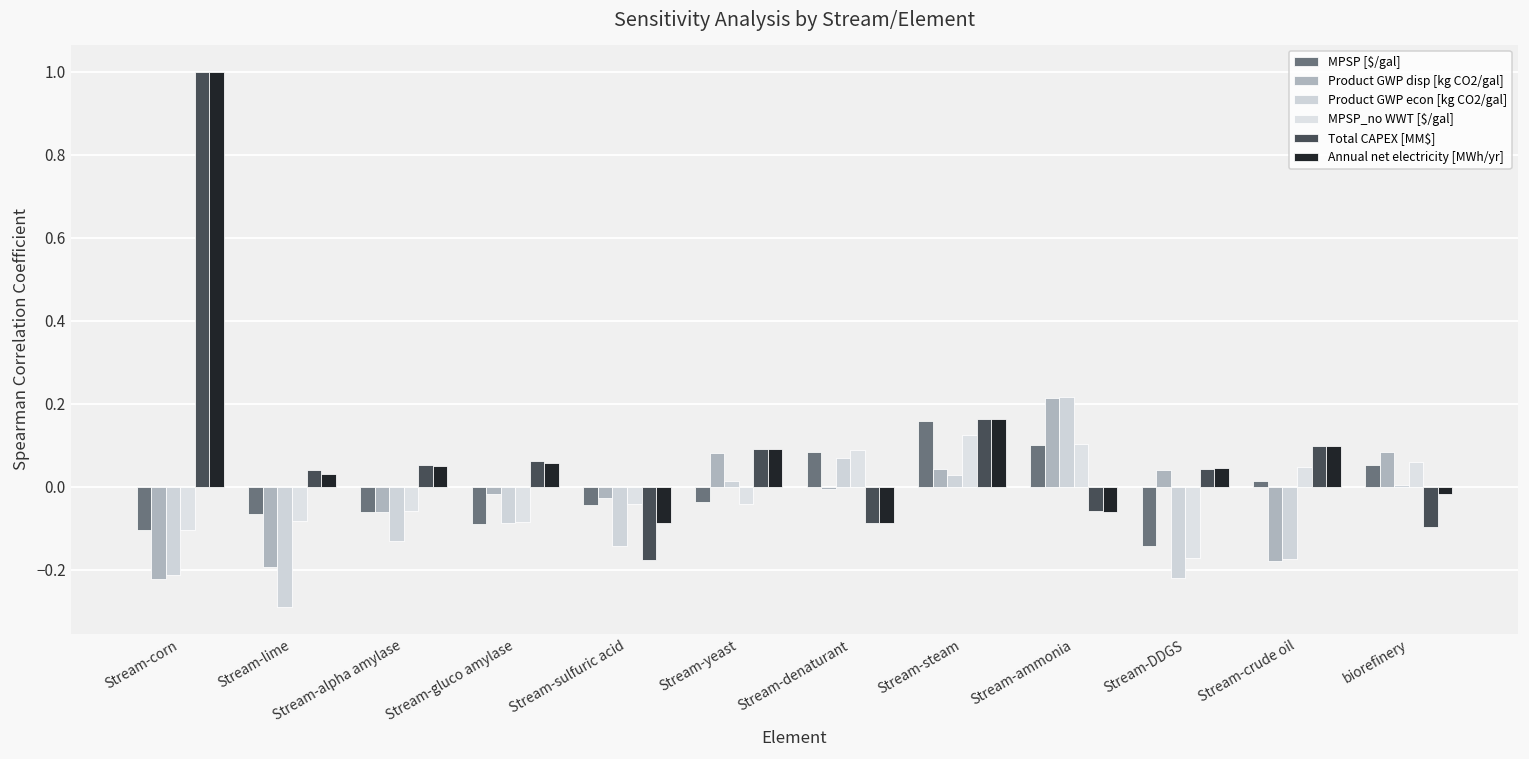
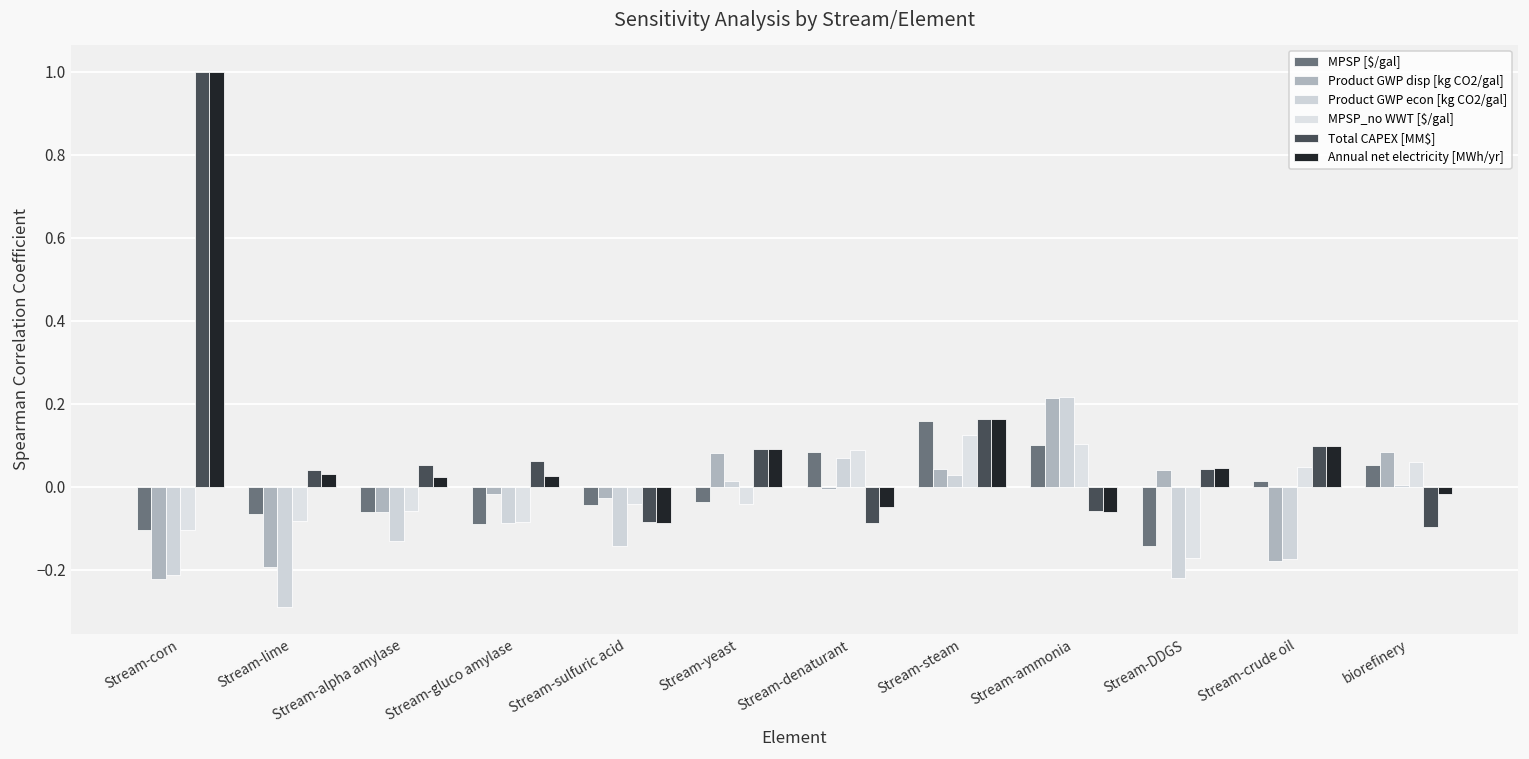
Annual net electricity [MWh/yr], Stream-alpha amylase: 0.05 -> 0.02
Annual net electricity [MWh/yr], Stream-gluco amylase: 0.06 -> 0.03
Total CAPEX [MM$], Stream-sulfuric acid: -0.18 -> -0.09
Annual net electricity [MWh/yr], Stream-denaturant: -0.09 -> -0.05
